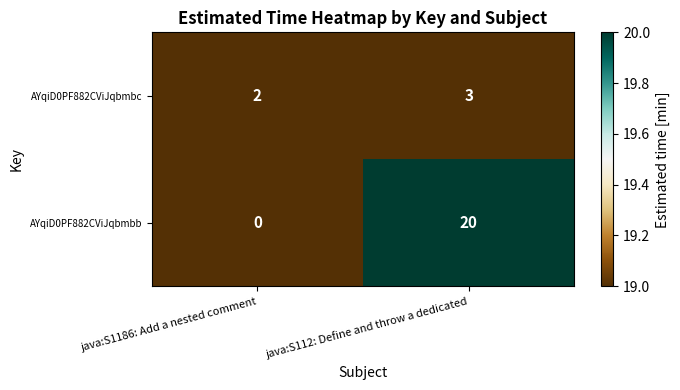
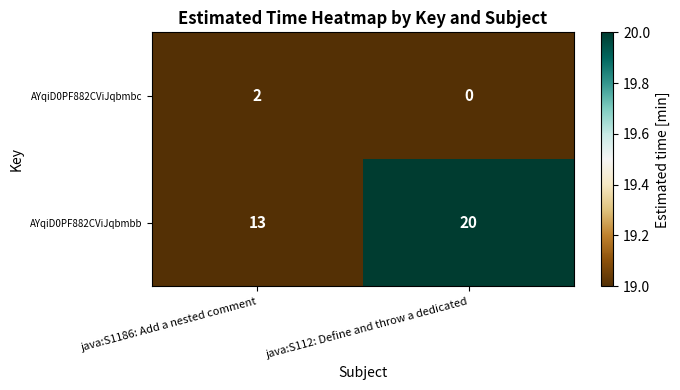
AYqiD0PF882CViJqbmbc, java:S112: Define and throw a dedicated: 3 -> 0
AYqiD0PF882CViJqbmbb, java:S1186: Add a nested comment: 0 -> 13
